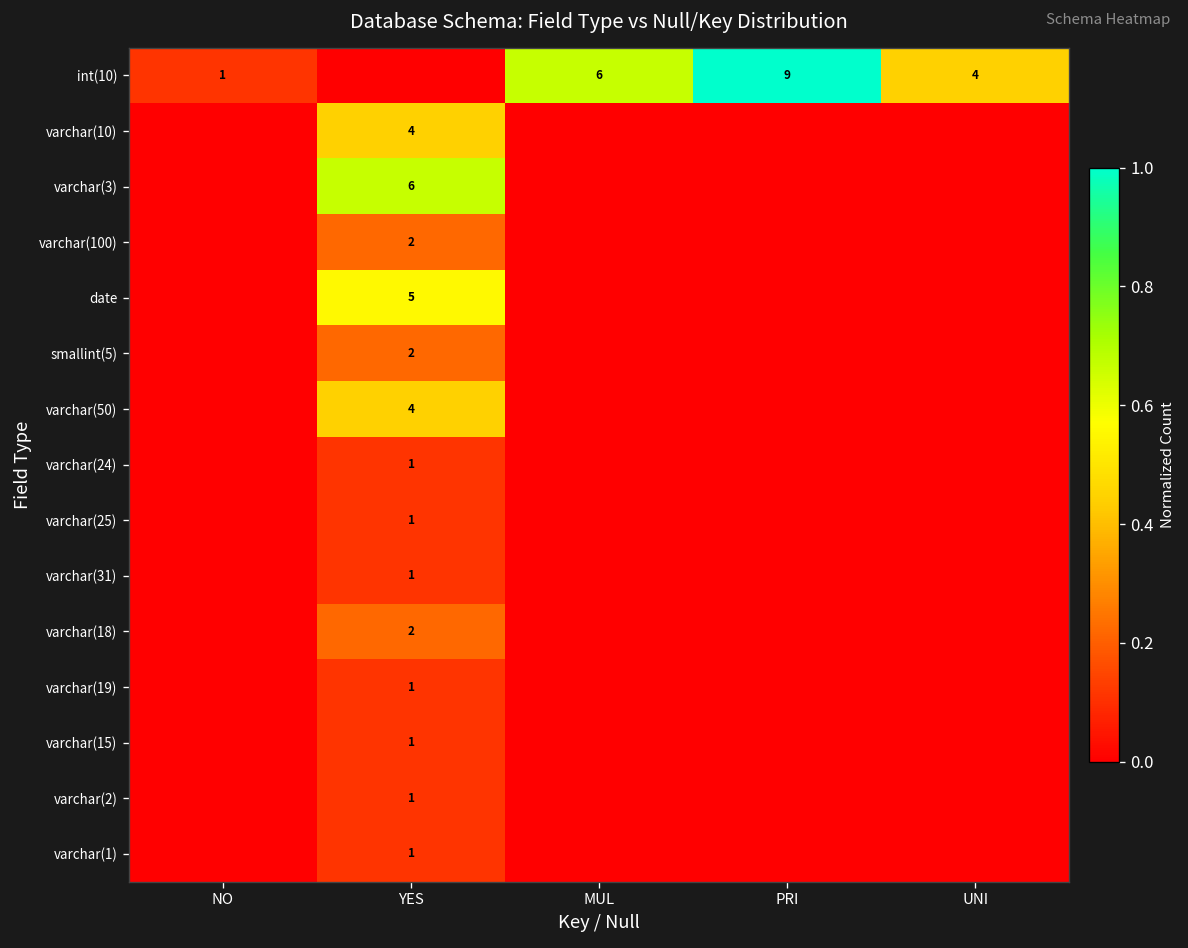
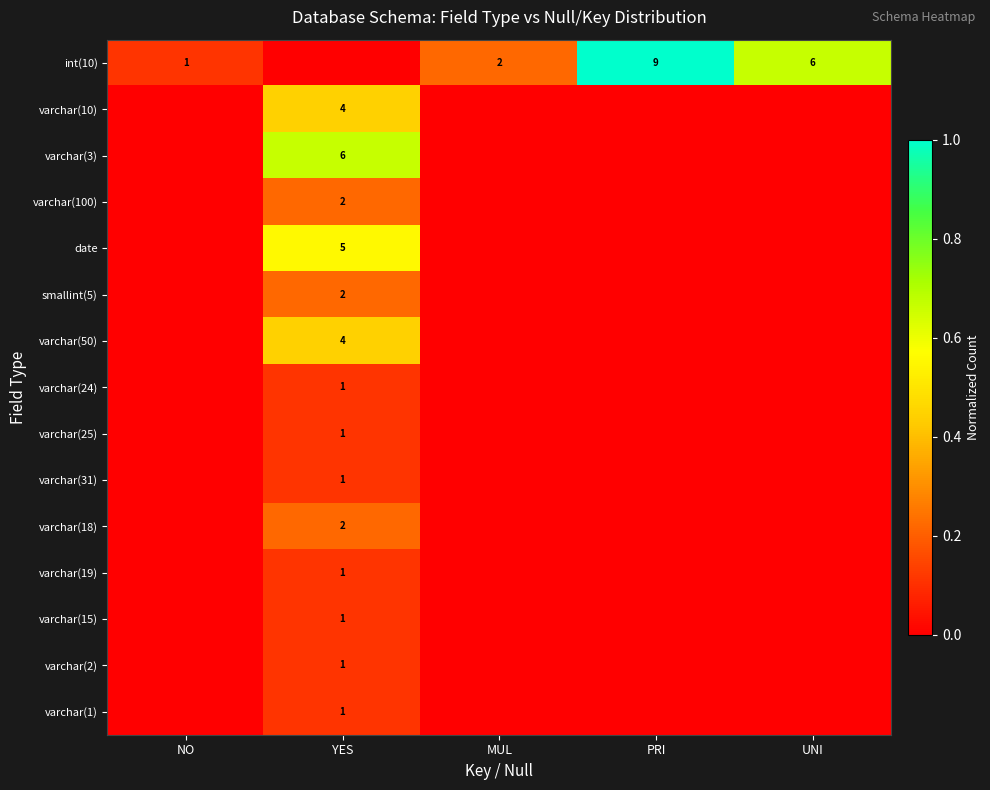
int(10), MUL: 6 -> 2
int(10), UNI: 4 -> 6
